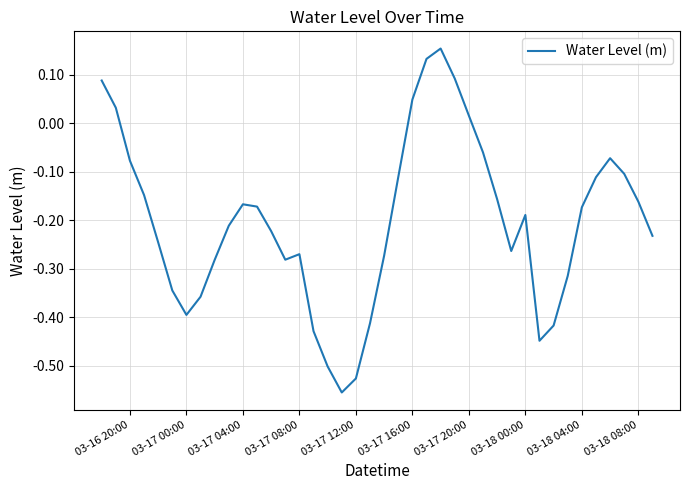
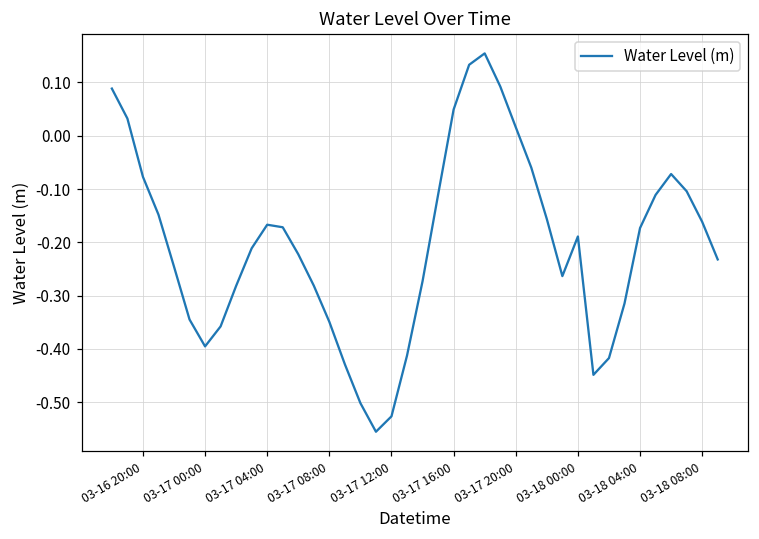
03-17 08:00: -0.27 -> -0.35
